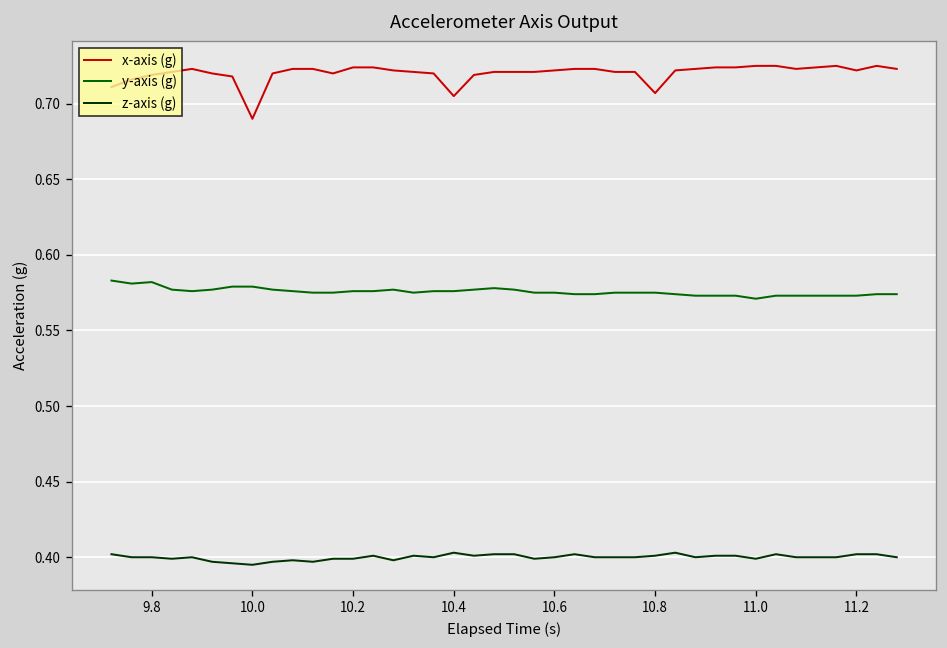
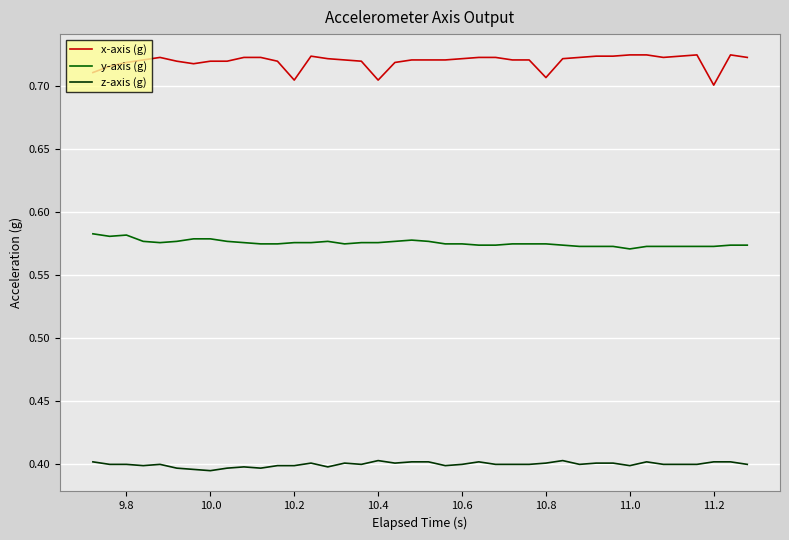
x-axis (g), 10.0: 0.69 -> 0.72
x-axis (g), 10.2: 0.724 -> 0.705
x-axis (g), 11.2: 0.722 -> 0.701
